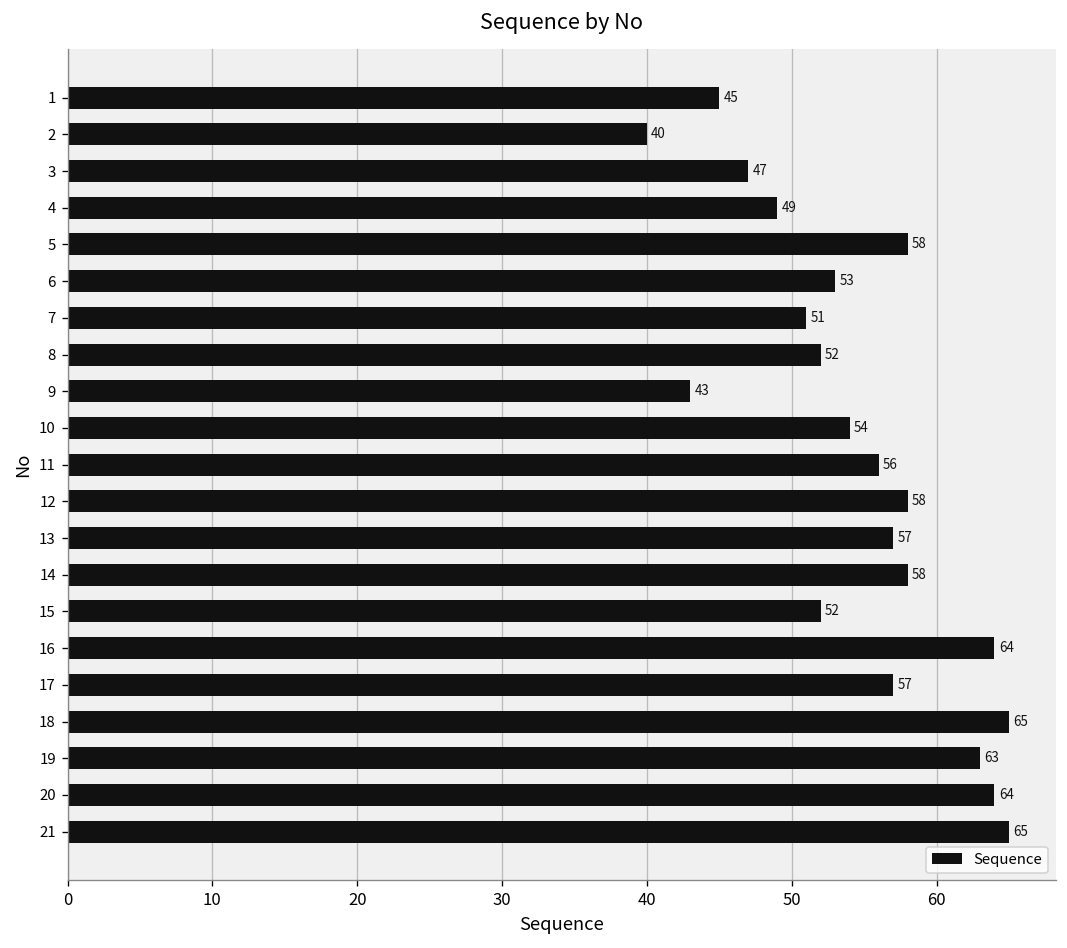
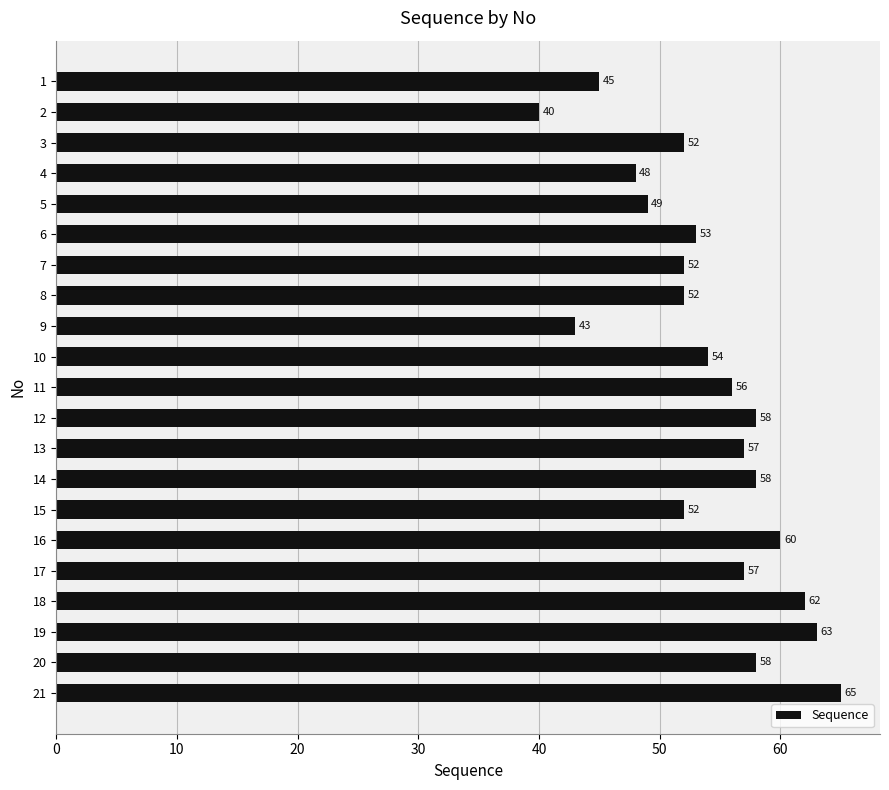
3: 47 -> 52
4: 49 -> 48
5: 58 -> 49
7: 51 -> 52
16: 64 -> 60
18: 65 -> 62
20: 64 -> 58
